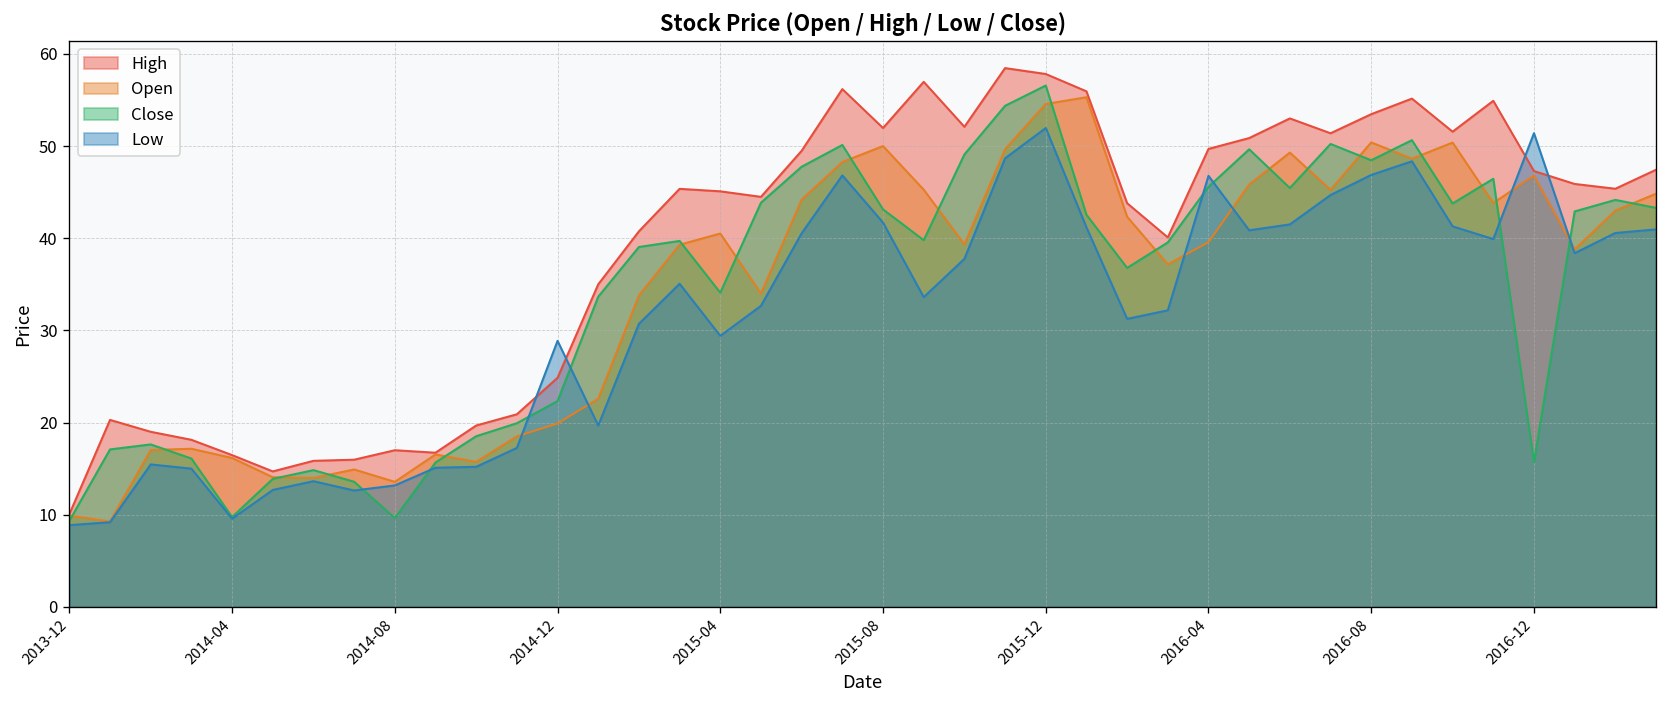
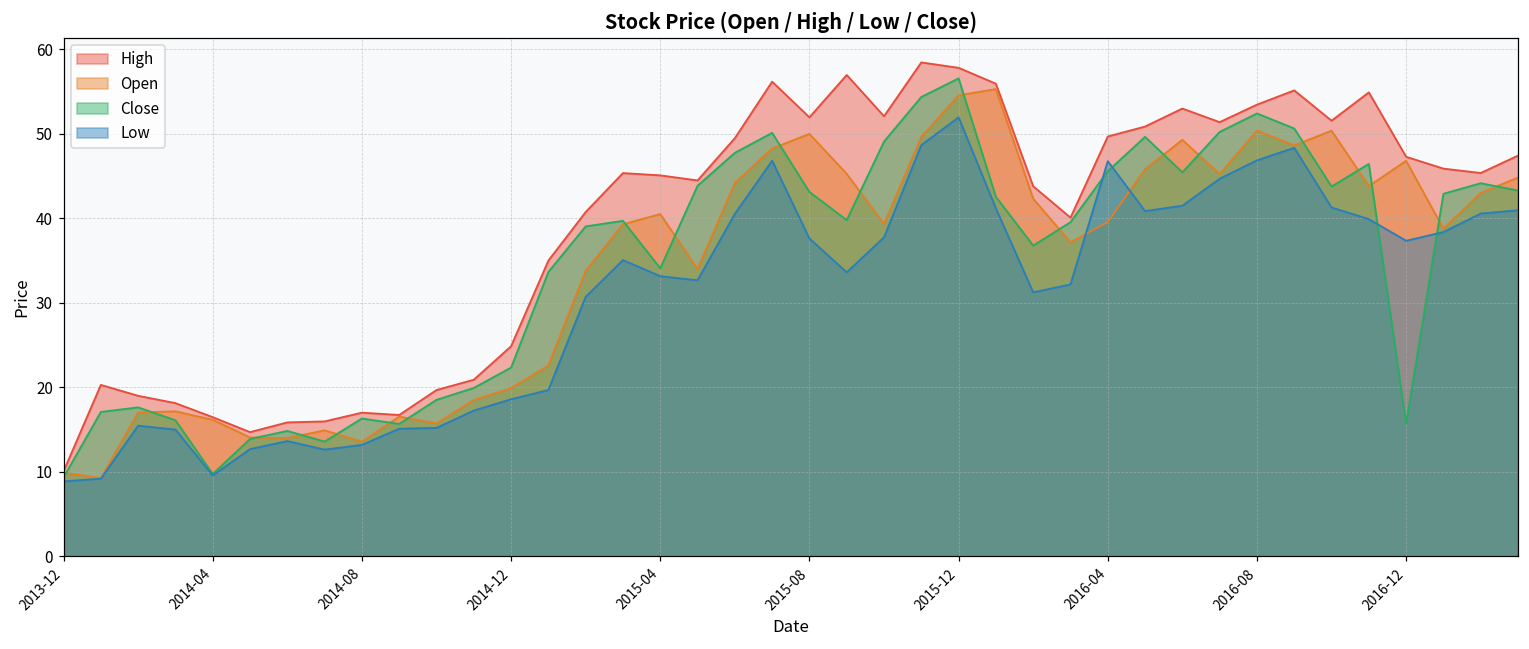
Close, 2014-08: 10 -> 16
Low, 2014-12: 29 -> 19
Low, 2015-04: 29 -> 33
Low, 2015-08: 42 -> 38
Close, 2016-08: 48 -> 52
Low, 2016-12: 51 -> 37
